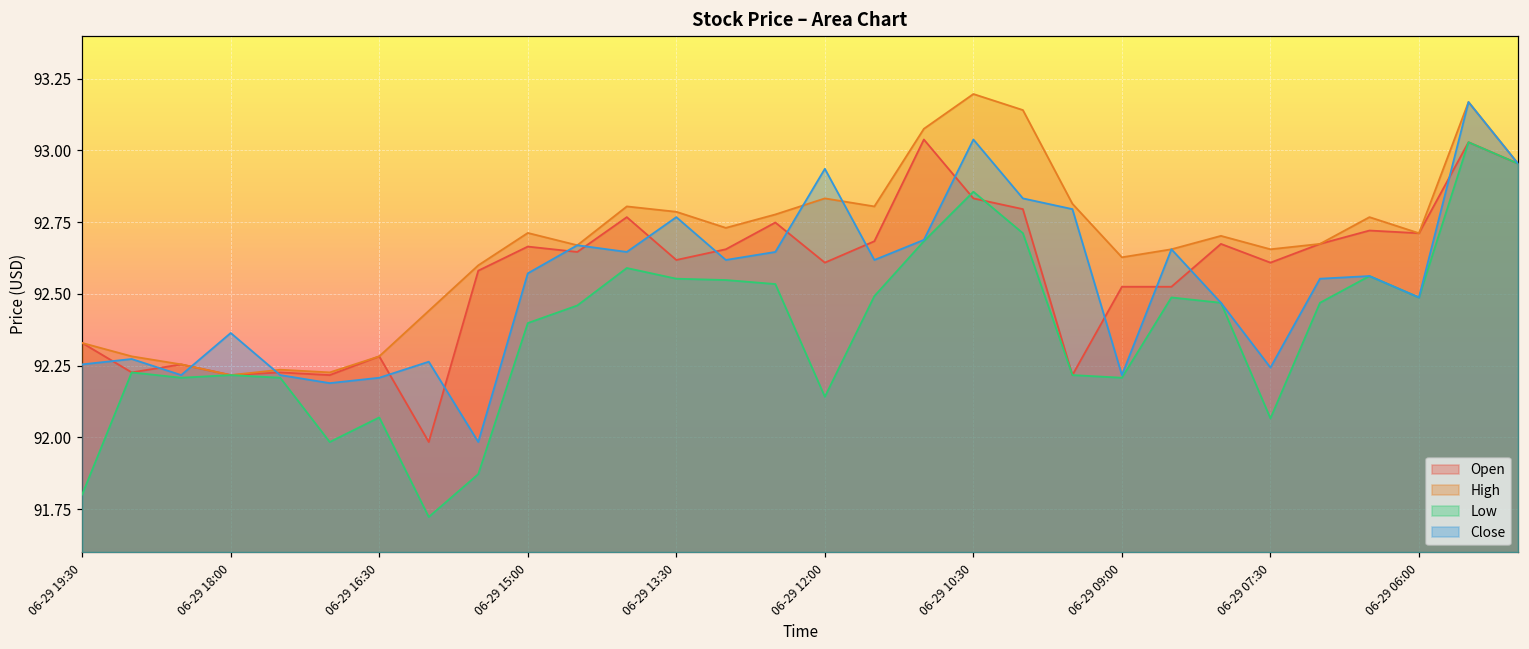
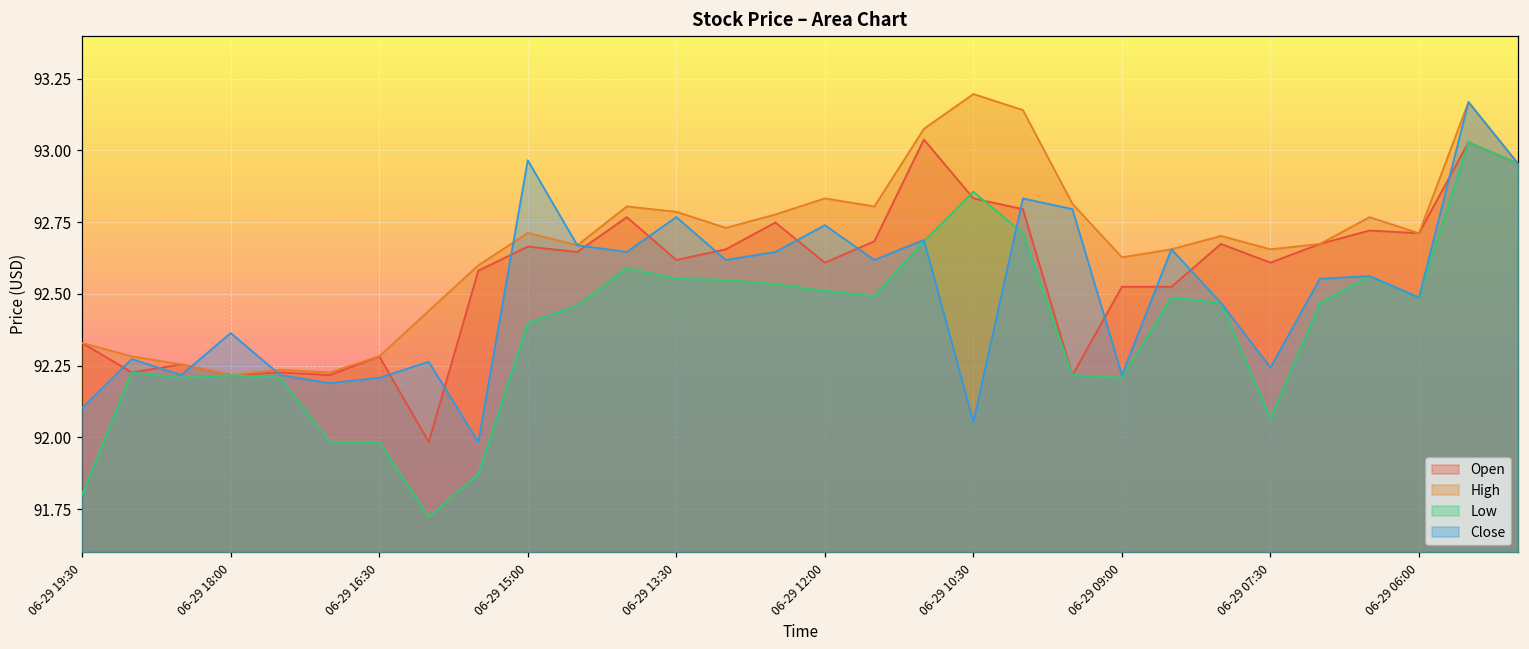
Close, 06-29 19:30: 92.25 -> 92.10
Low, 06-29 16:30: 92.07 -> 91.98
Close, 06-29 15:00: 92.57 -> 92.97
Low, 06-29 12:00: 92.14 -> 92.51
Close, 06-29 12:00: 92.94 -> 92.74
Close, 06-29 10:30: 93.04 -> 92.05
